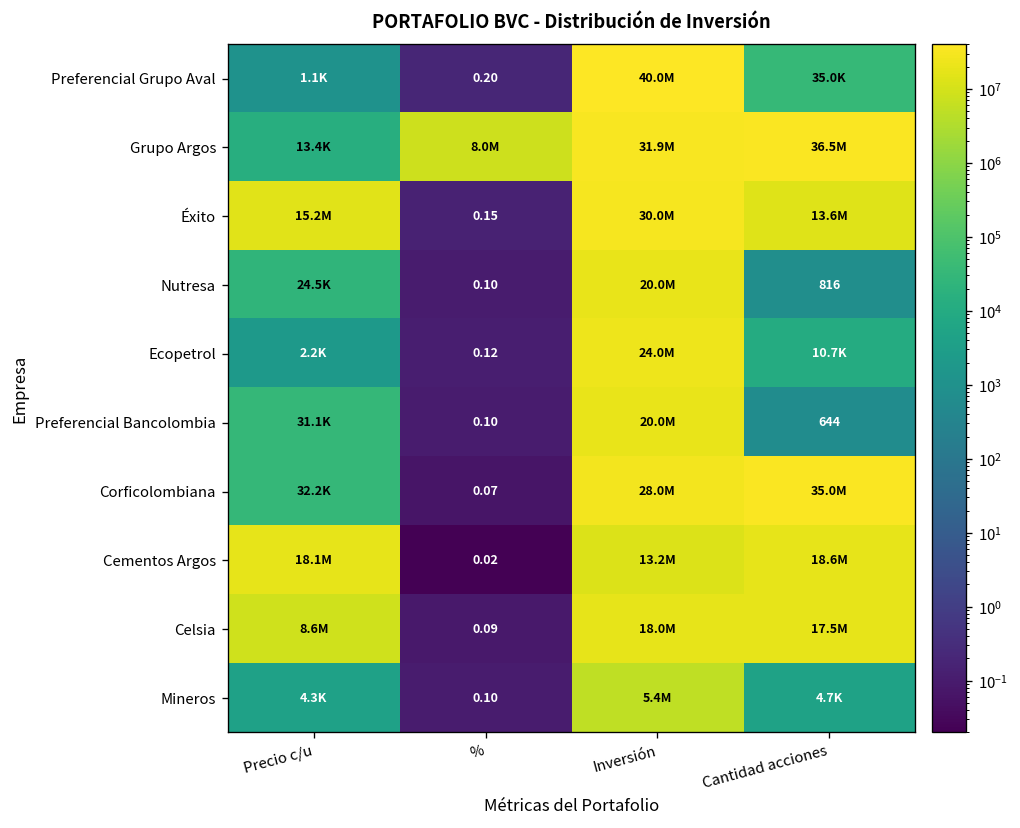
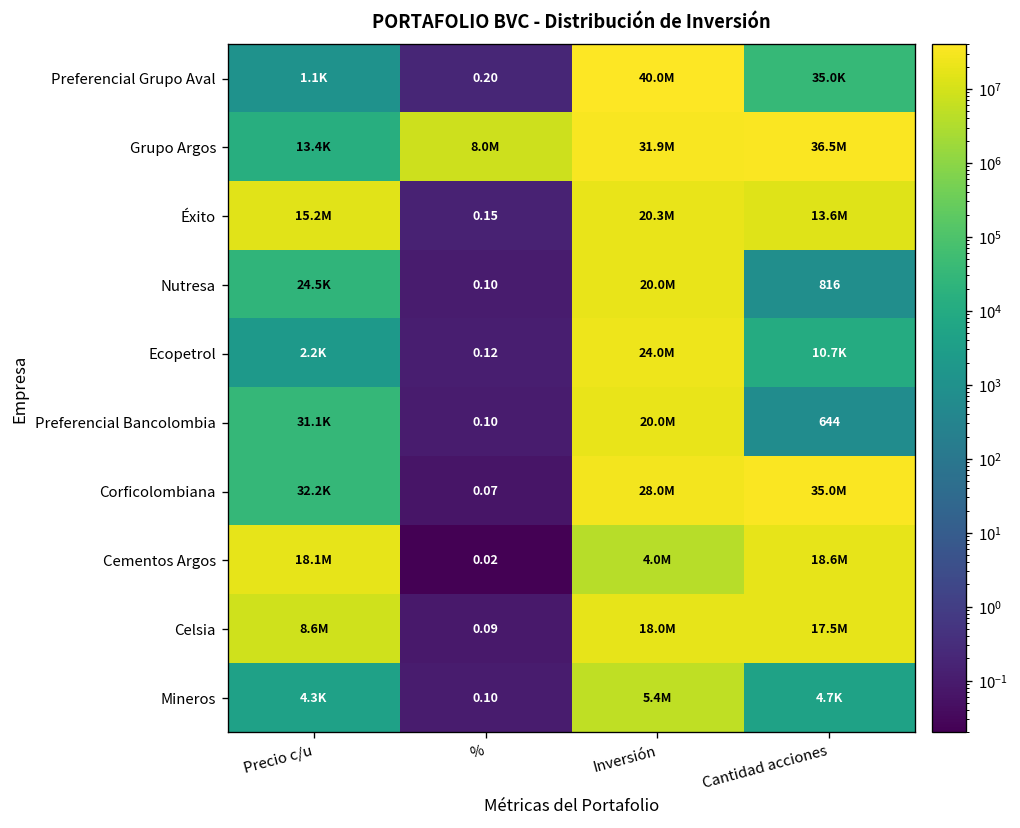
Éxito, Inversión: 30.0M -> 20.3M
Cementos Argos, Inversión: 13.2M -> 4.0M
